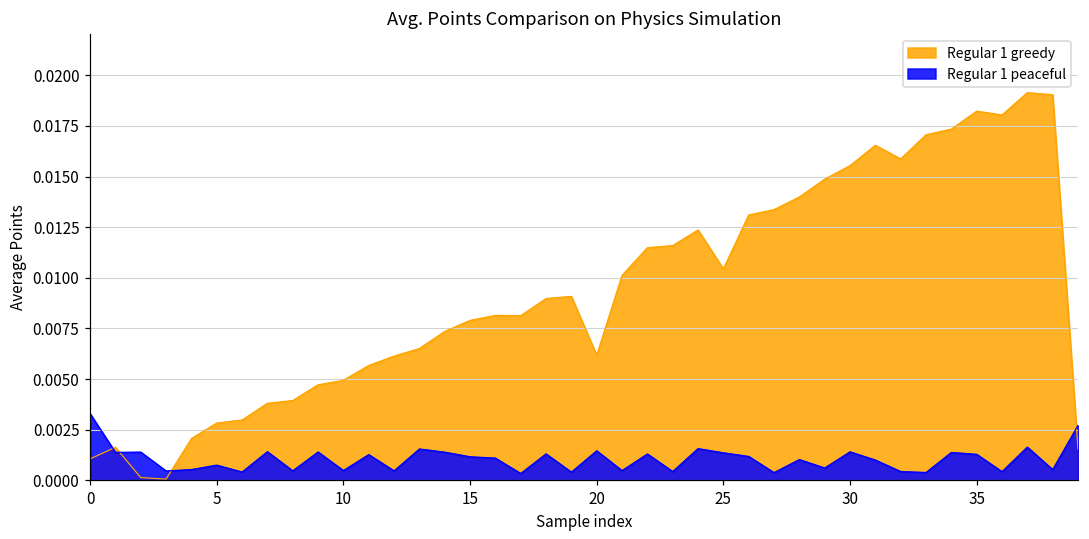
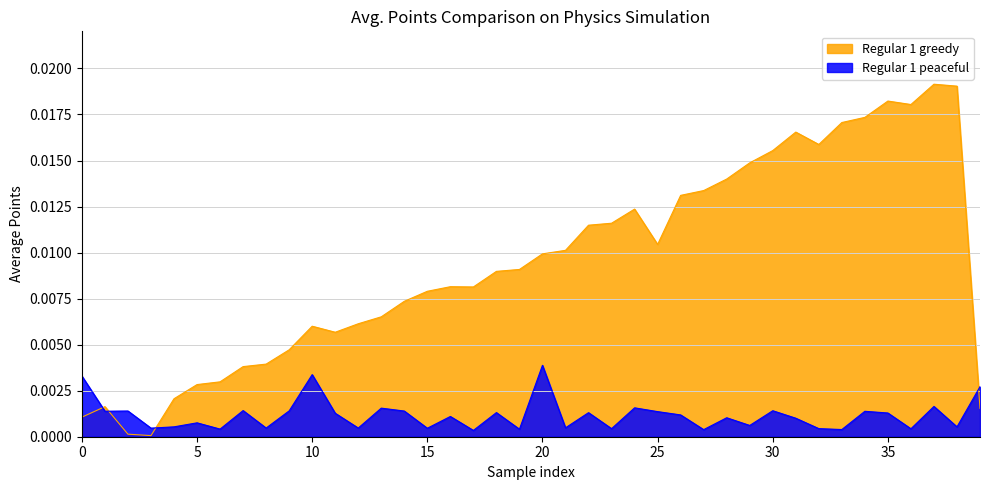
Regular 1 greedy, 10: 0.0049 -> 0.0060
Regular 1 peaceful, 10: 0.0005 -> 0.0034
Regular 1 peaceful, 15: 0.0012 -> 0.0005
Regular 1 greedy, 20: 0.0062 -> 0.0099
Regular 1 peaceful, 20: 0.0015 -> 0.0039
